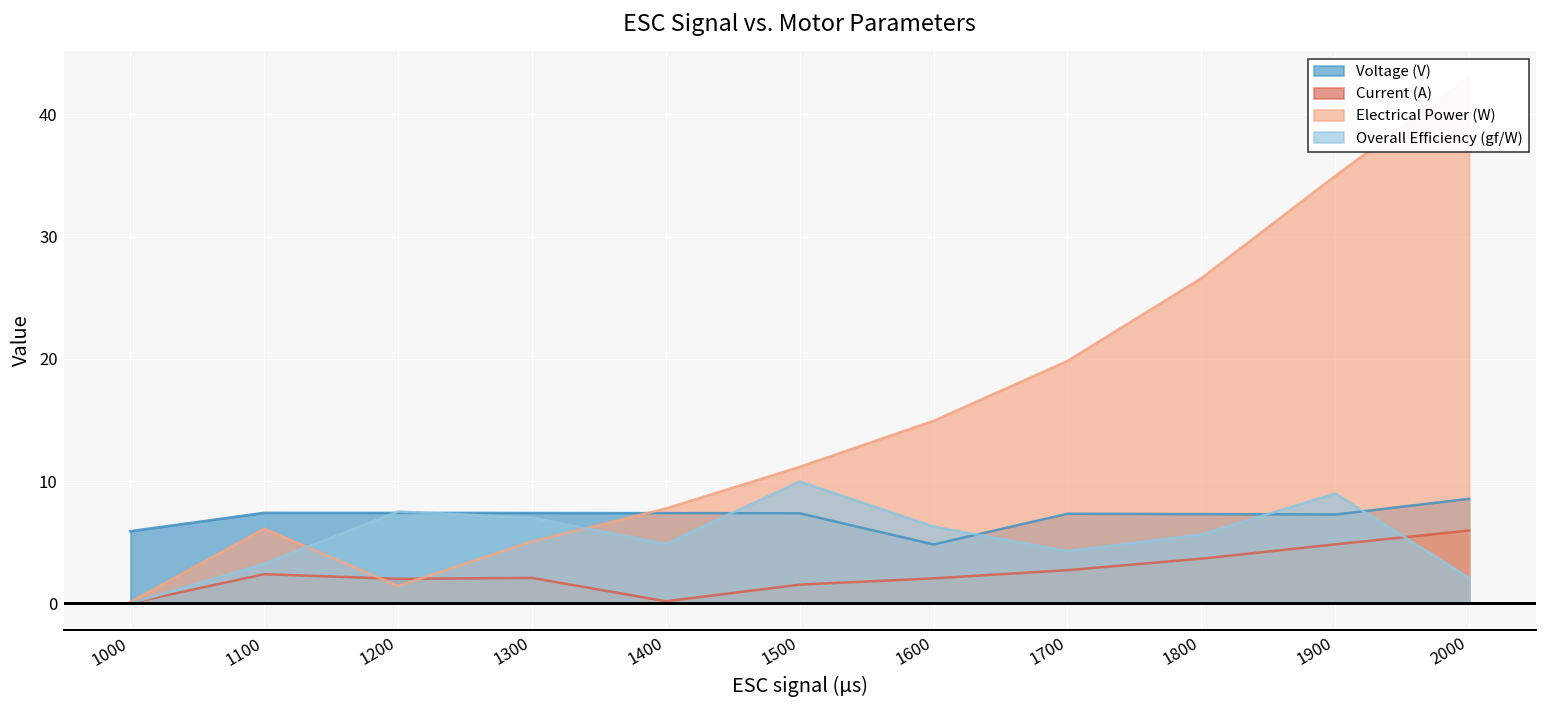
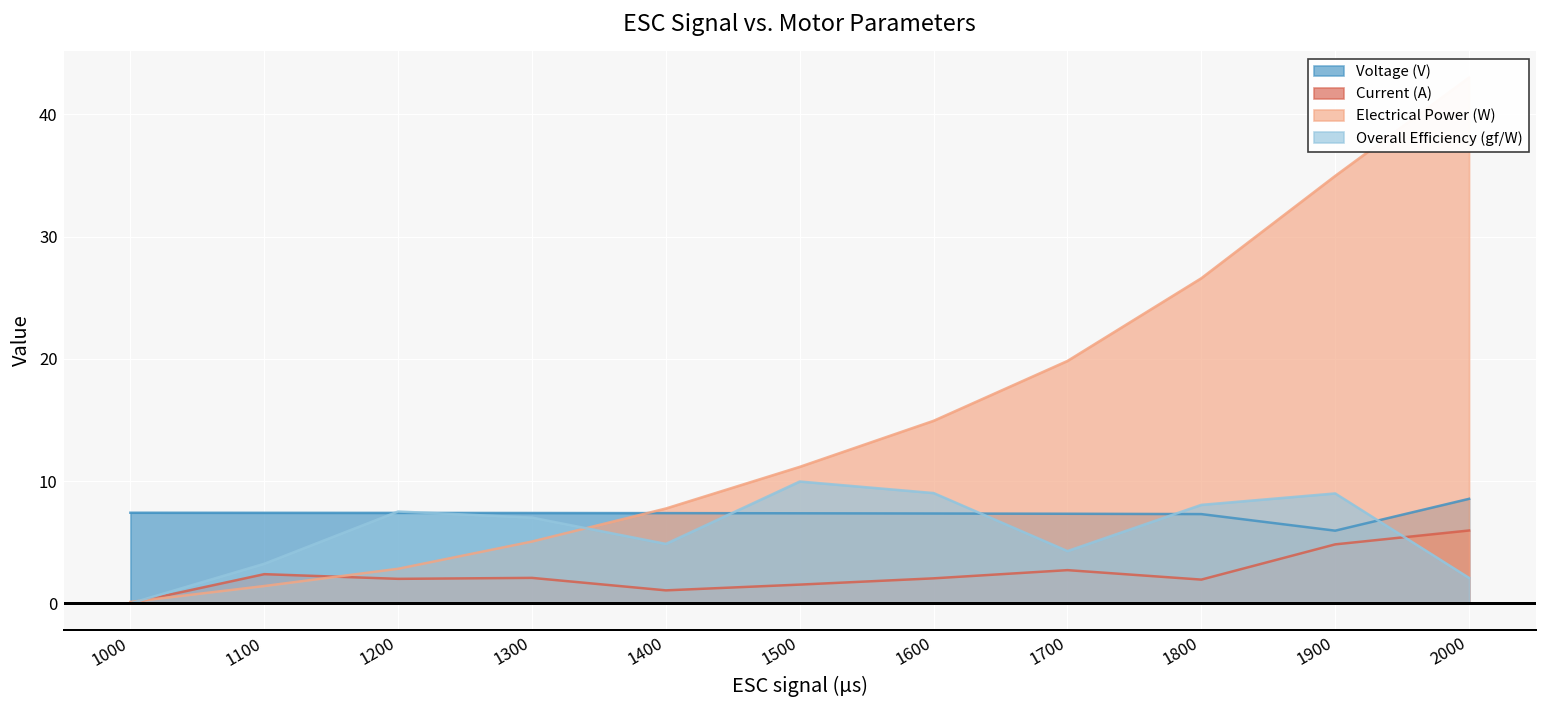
Voltage (V), 1000: 5.9 -> 7.4
Electrical Power (W), 1100: 6.1 -> 1.4
Electrical Power (W), 1200: 1.4 -> 2.8
Current (A), 1400: 0.2 -> 1.1
Voltage (V), 1600: 4.8 -> 7.4
Overall Efficiency (gf/W), 1600: 6.3 -> 9.0
Current (A), 1800: 3.7 -> 1.9
Overall Efficiency (gf/W), 1800: 5.6 -> 8.1
Voltage (V), 1900: 7.3 -> 5.9
